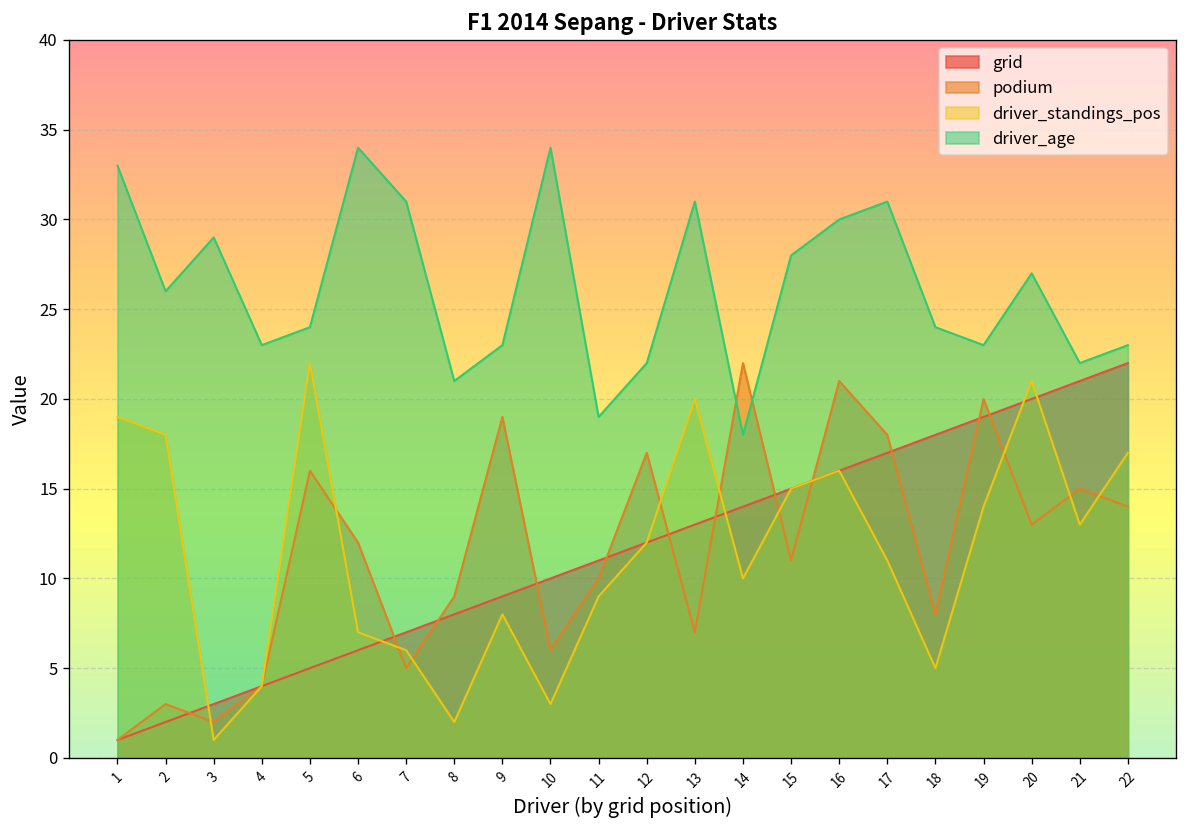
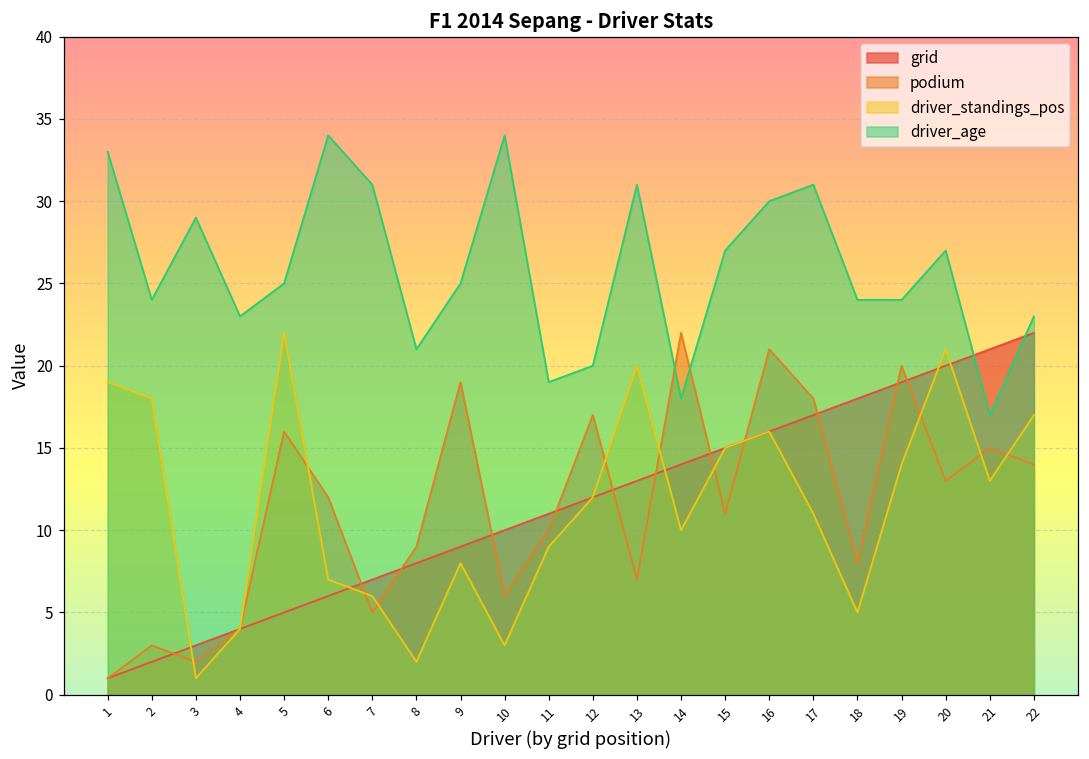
driver_age, 2: 26 -> 24
driver_age, 5: 24 -> 25
driver_age, 9: 23 -> 25
driver_age, 12: 22 -> 20
driver_age, 15: 28 -> 27
driver_age, 19: 23 -> 24
driver_age, 21: 22 -> 17
